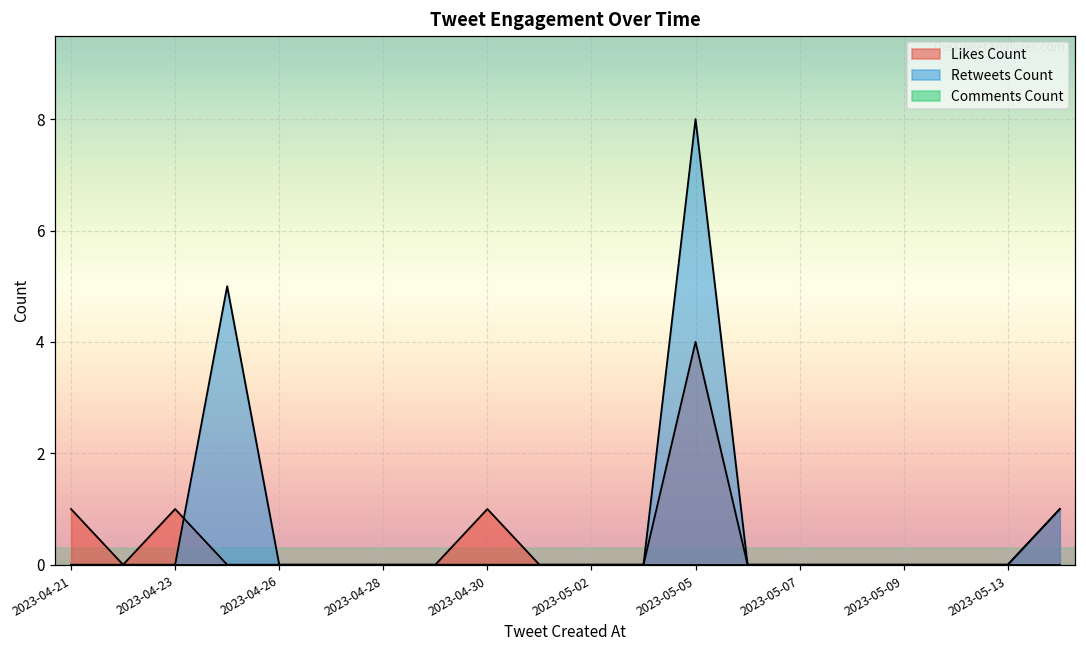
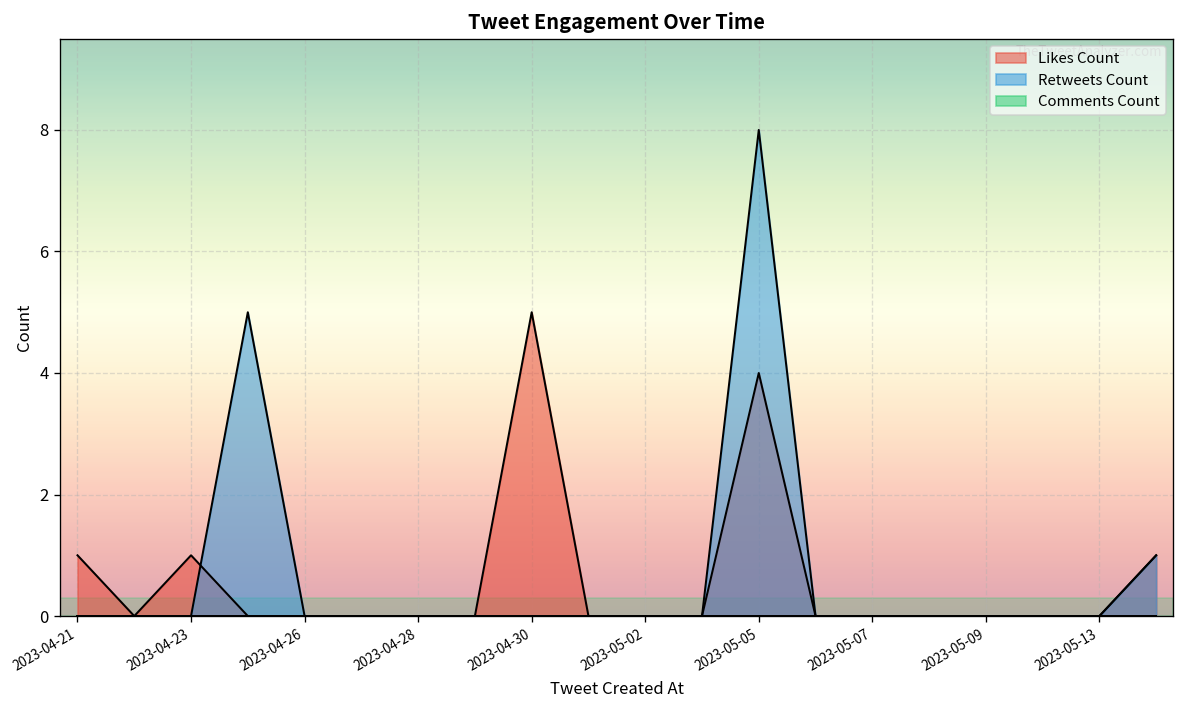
Likes Count, 2023-04-30: 1 -> 5
